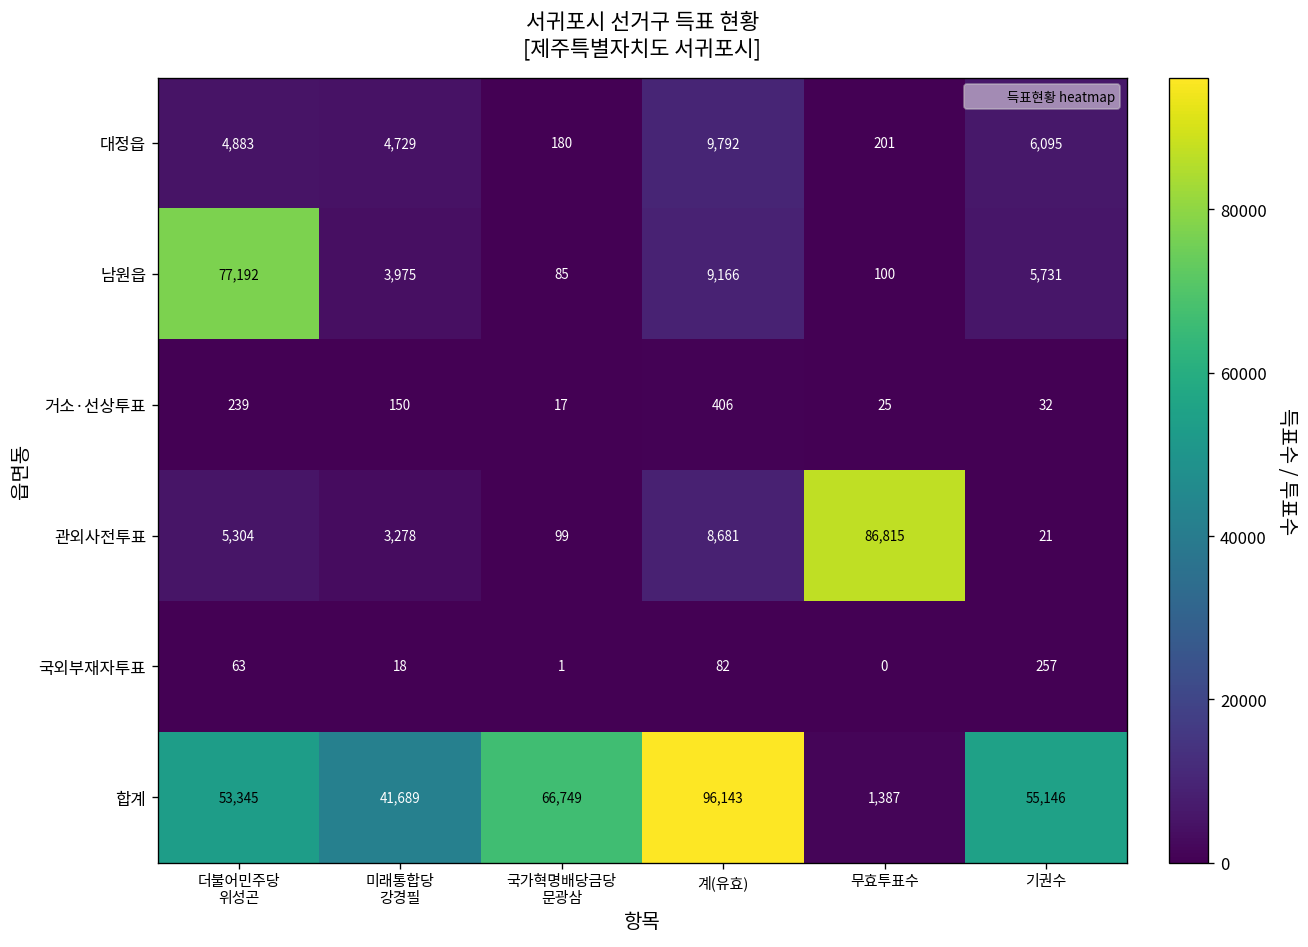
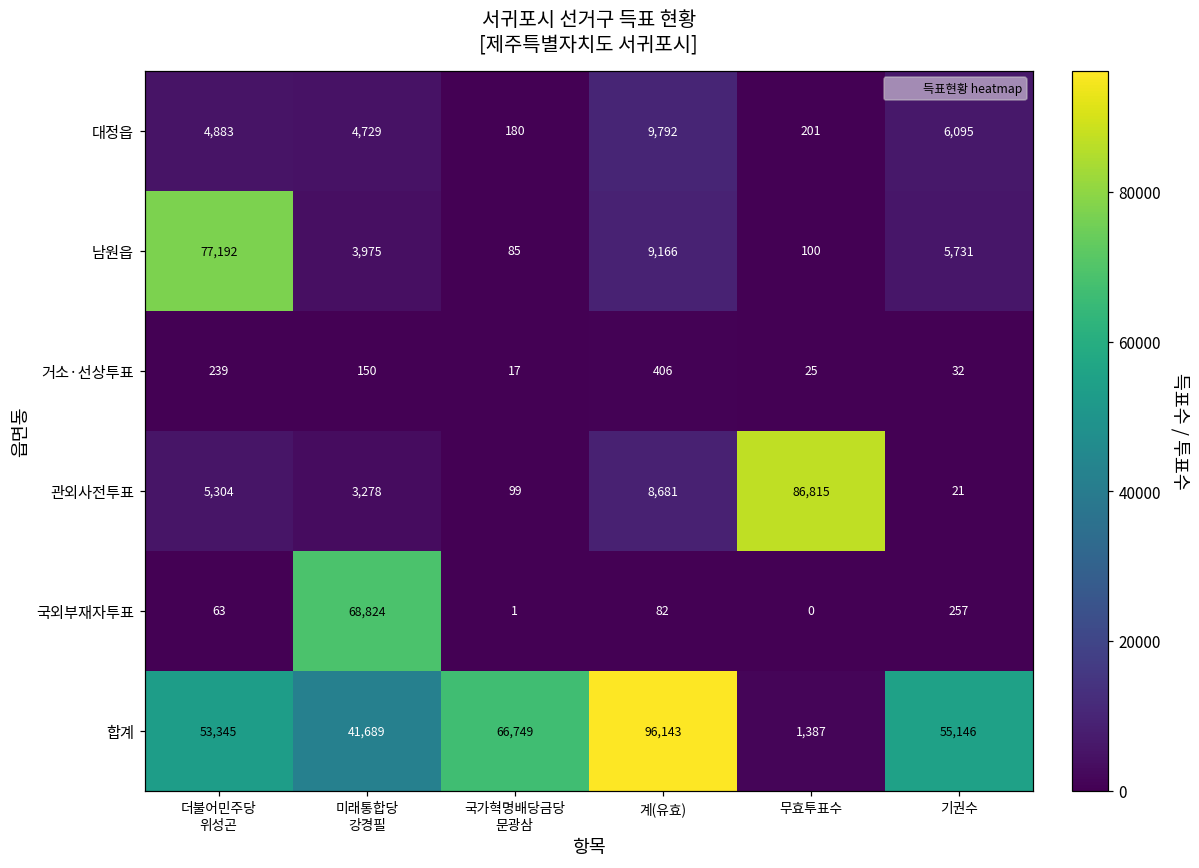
국외부재자투표, 미래통합당 강경필: 18 -> 68,824
